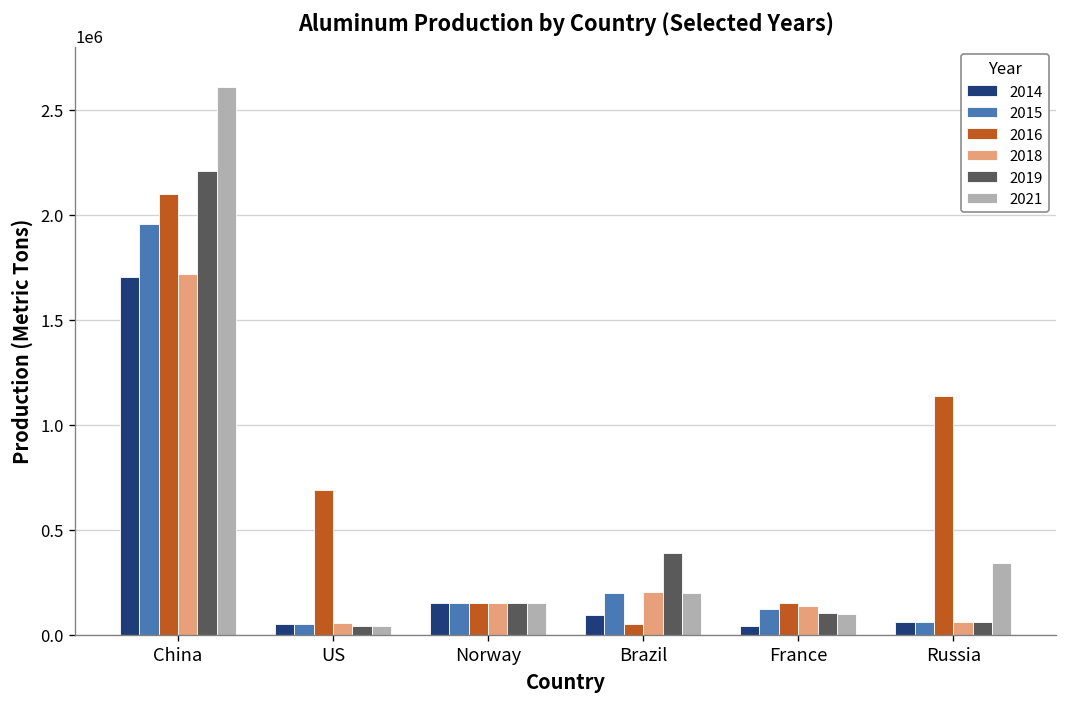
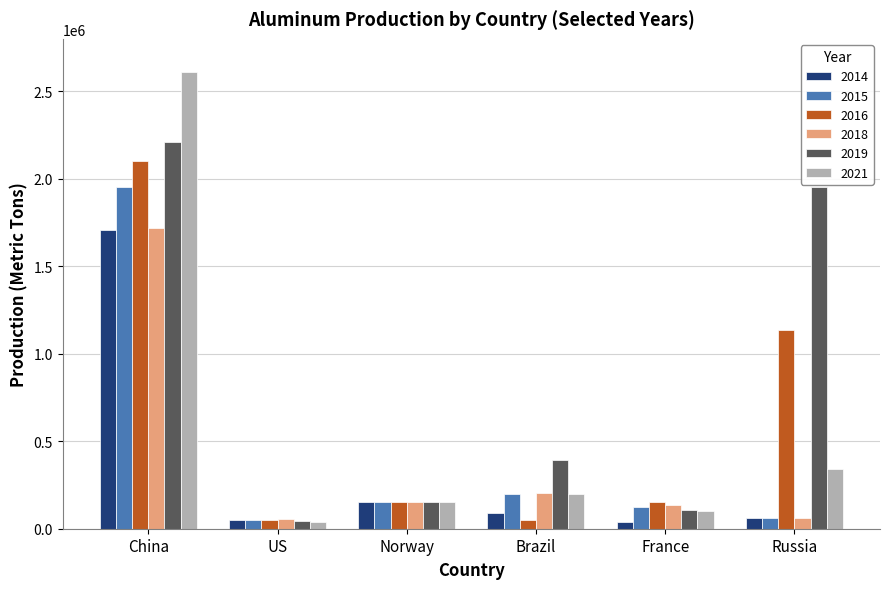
2016, US: 690000 -> 50000
2019, Russia: 60000 -> 1950000
